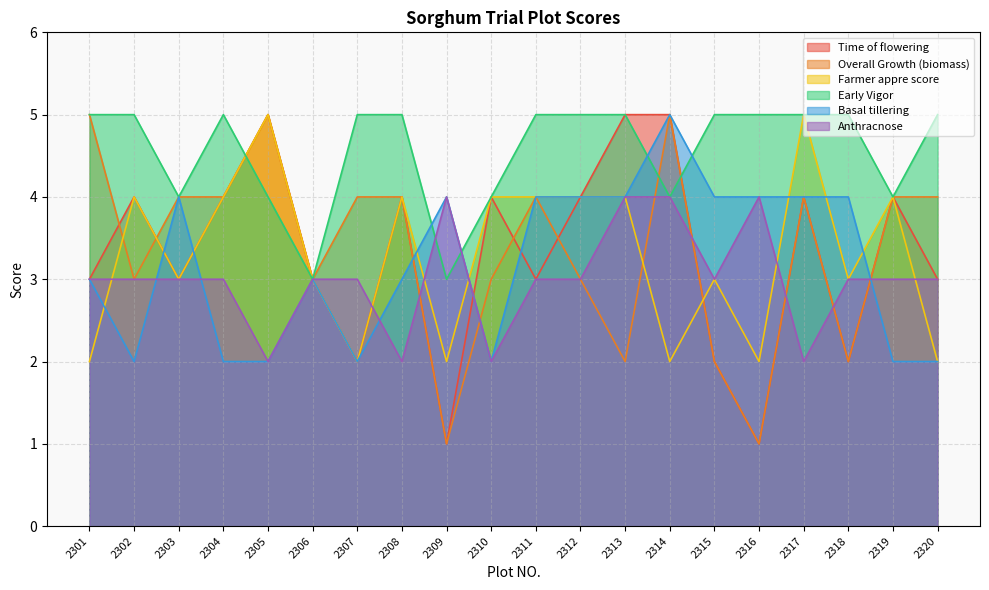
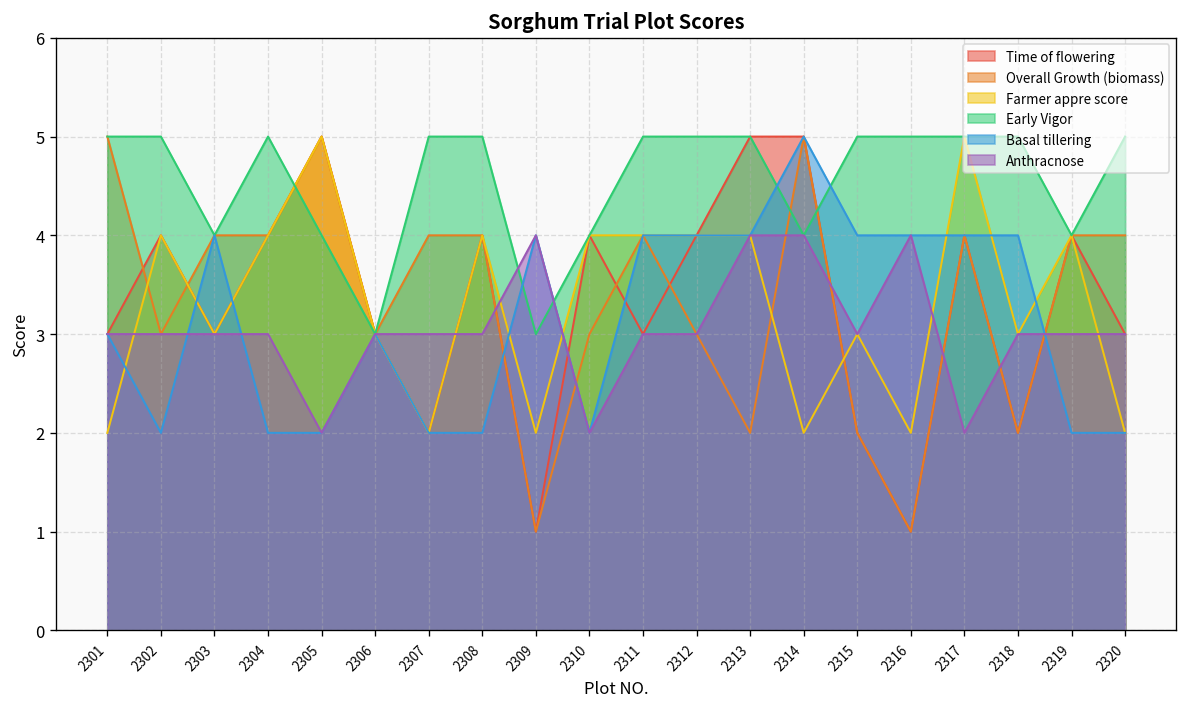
Basal tillering, 2308: 3 -> 2
Anthracnose, 2308: 2 -> 3
